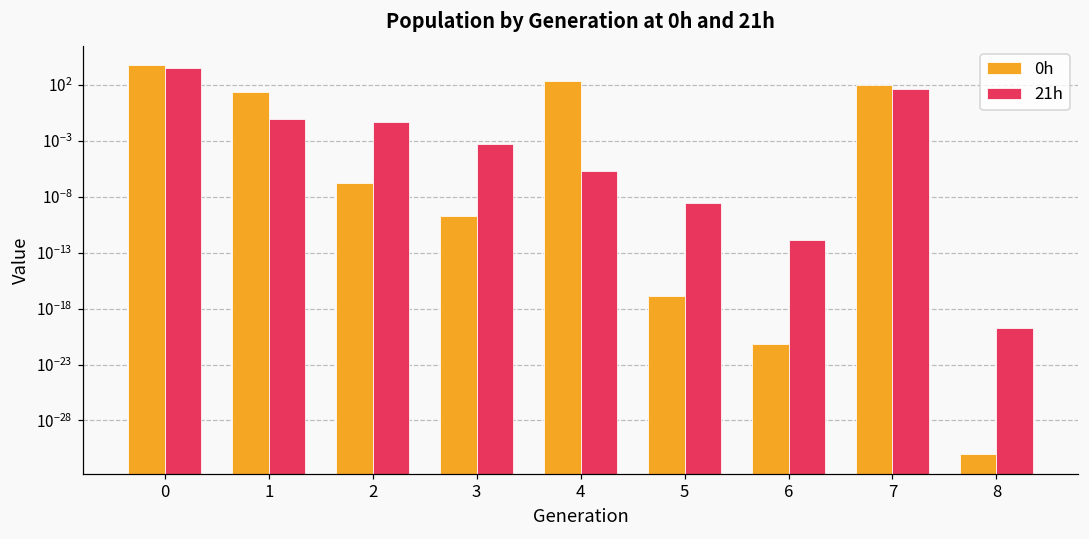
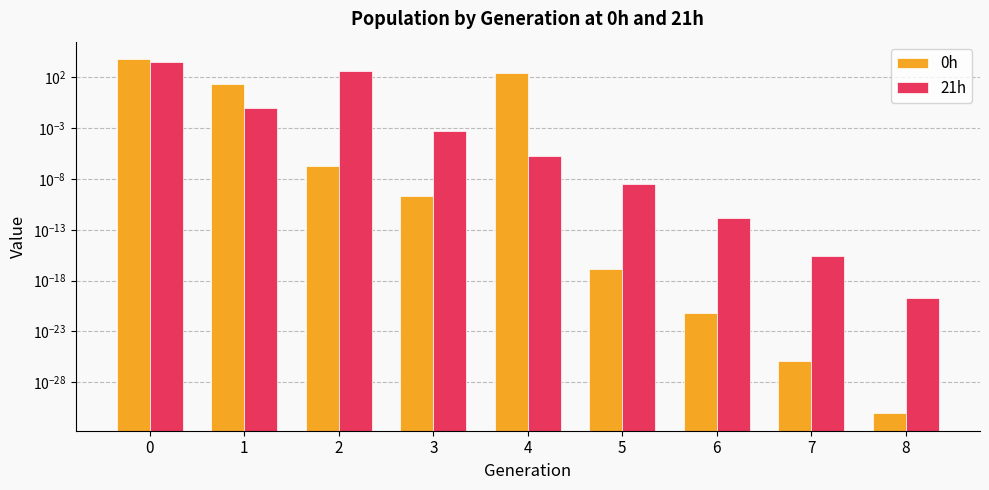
21h, 2: 0.0 -> 400
0h, 7: 100 -> 0
21h, 7: 50 -> 0.0
